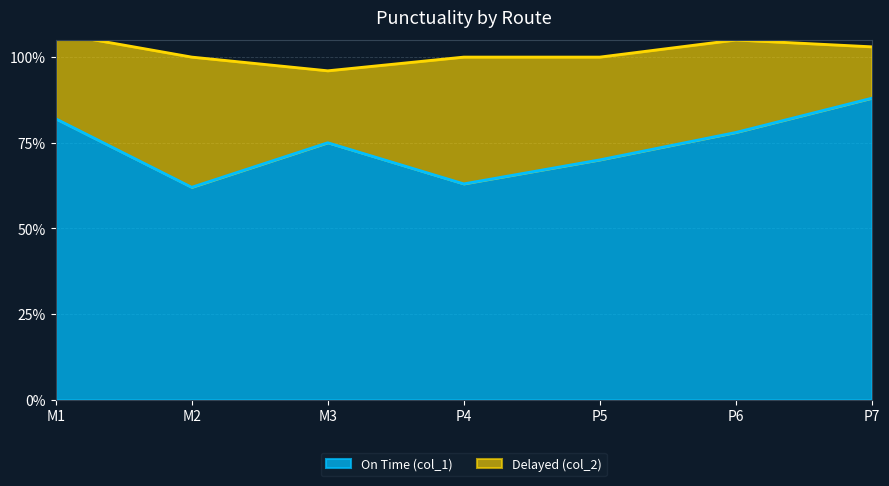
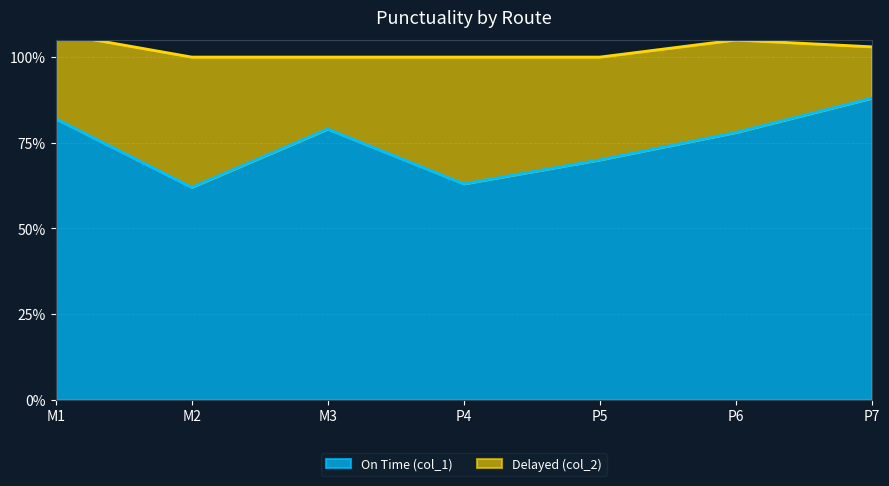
On Time (col_1), M3: 75% -> 79%
